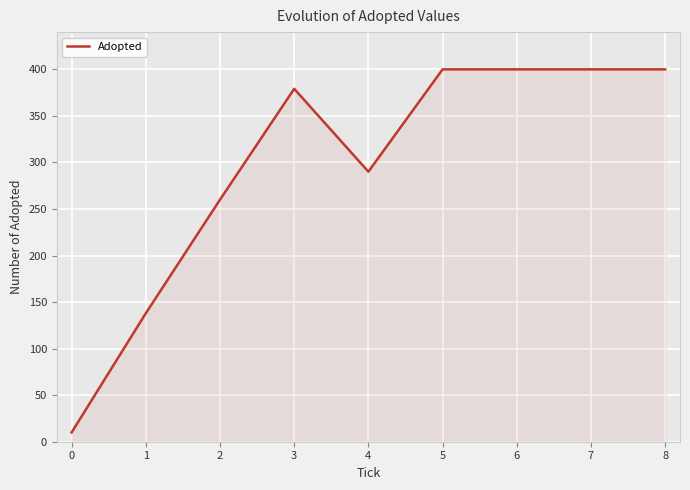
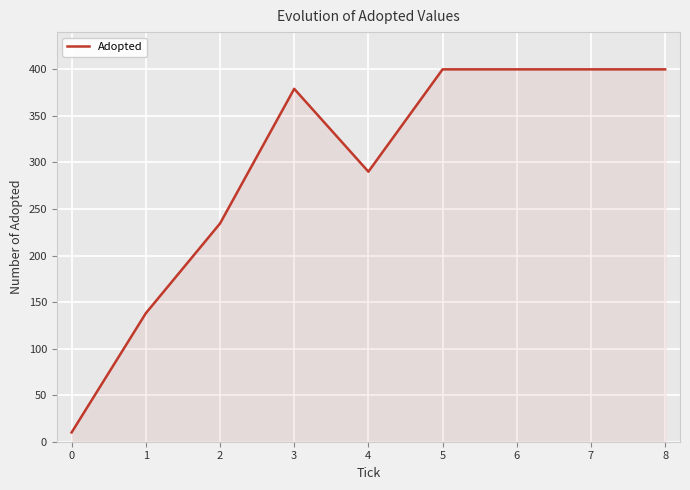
2: 260 -> 230
